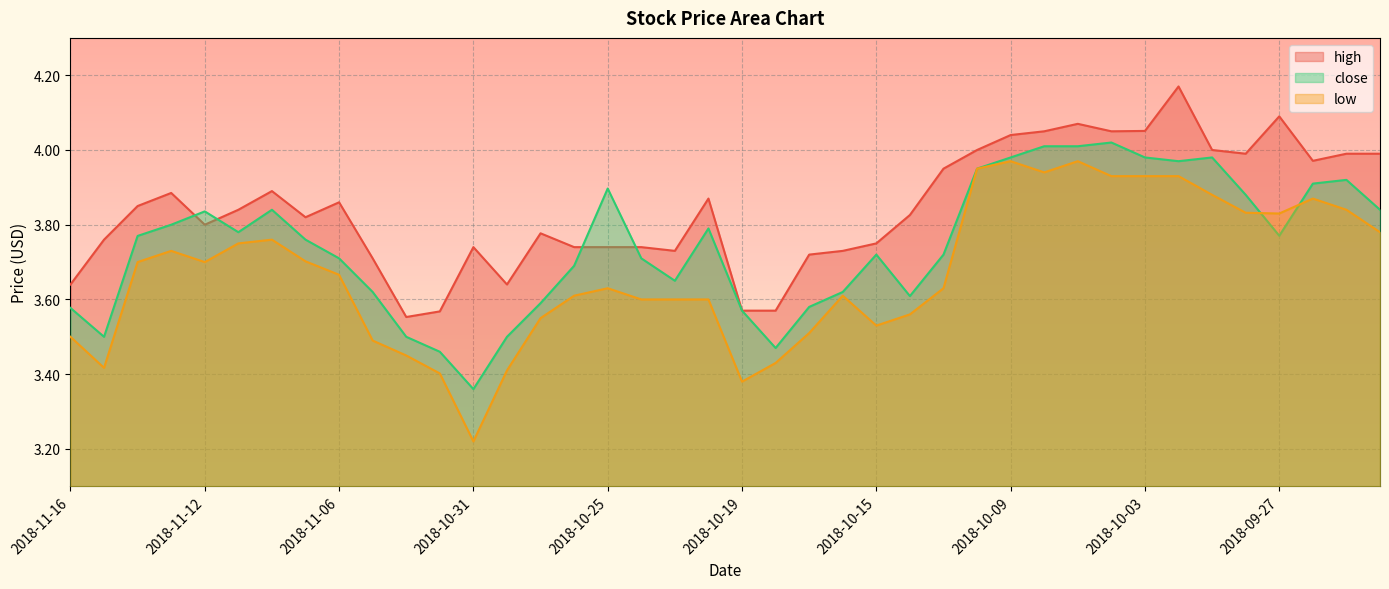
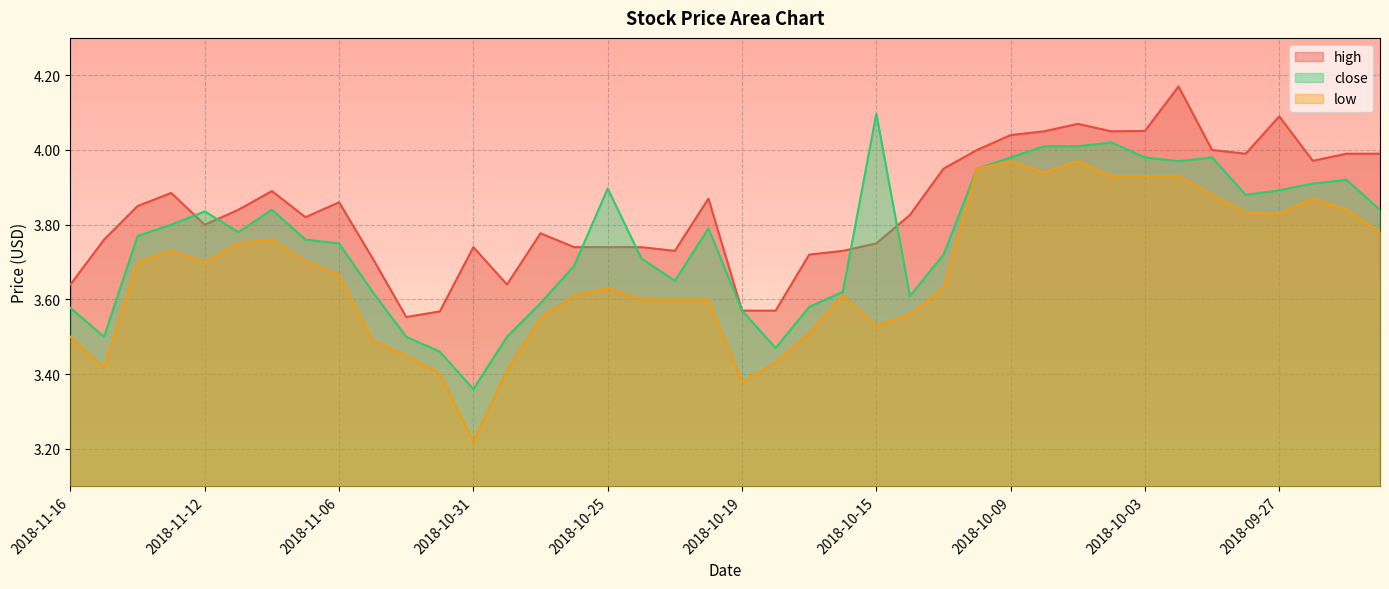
close, 2018-11-06: 3.71 -> 3.75
close, 2018-10-15: 3.72 -> 4.10
close, 2018-09-27: 3.77 -> 3.89
